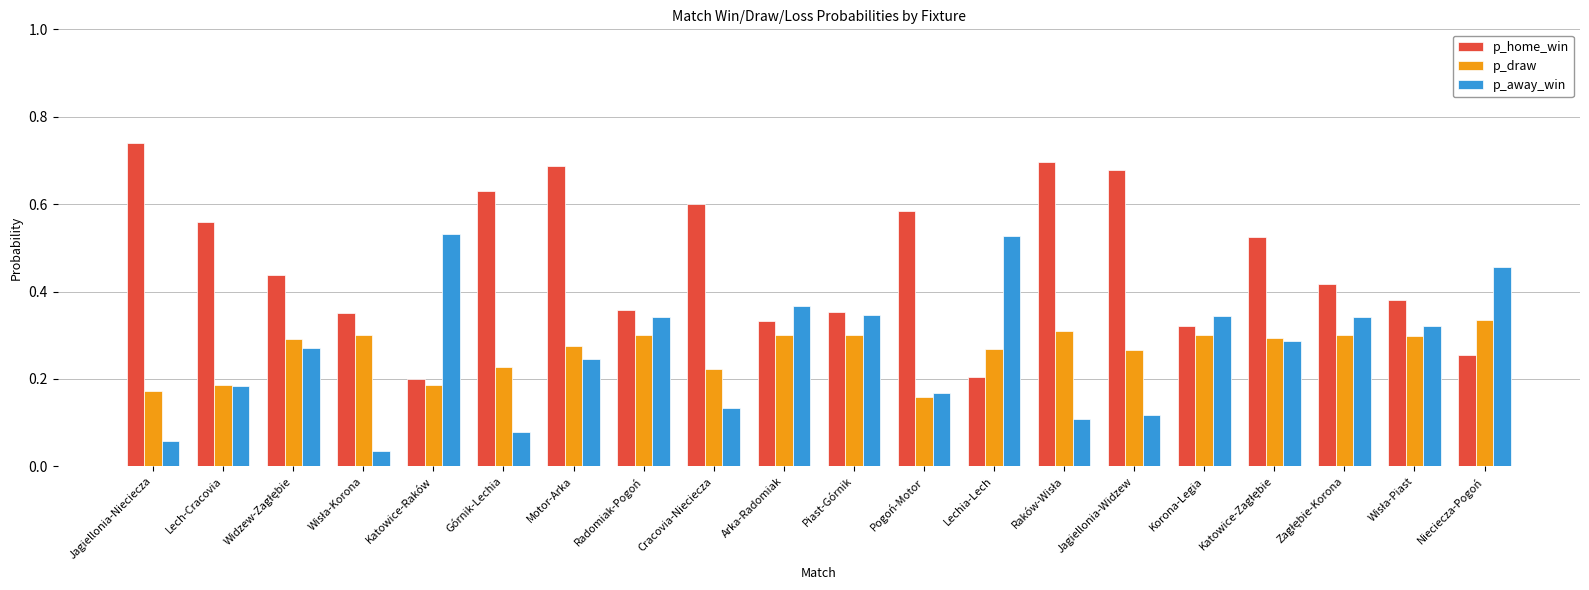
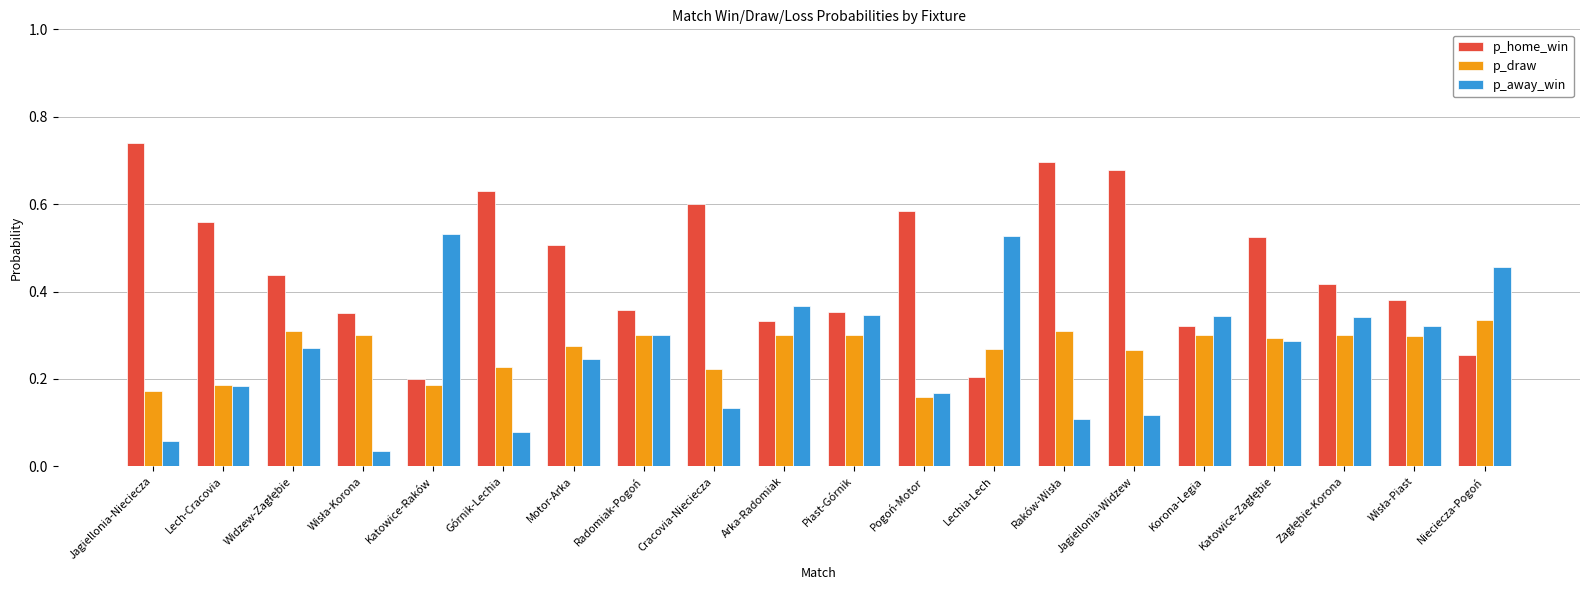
p_draw, Widzew-Zagłębie: 0.29 -> 0.31
p_home_win, Motor-Arka: 0.69 -> 0.51
p_away_win, Radomiak-Pogoń: 0.34 -> 0.30
